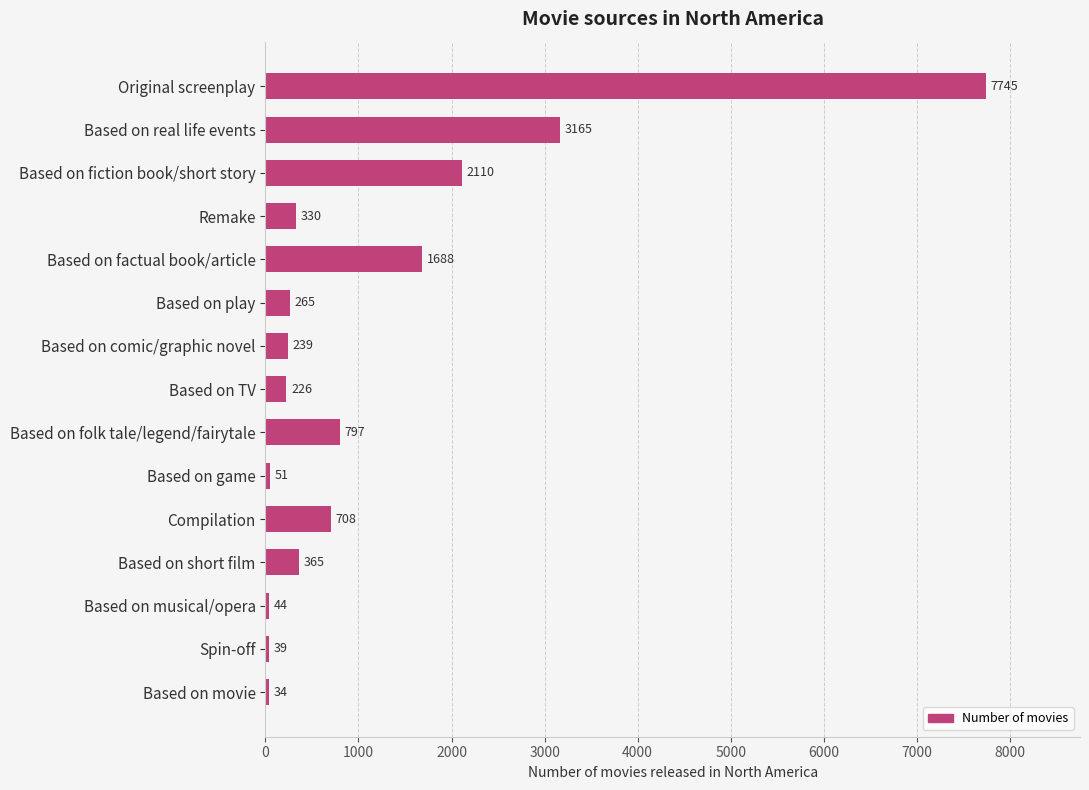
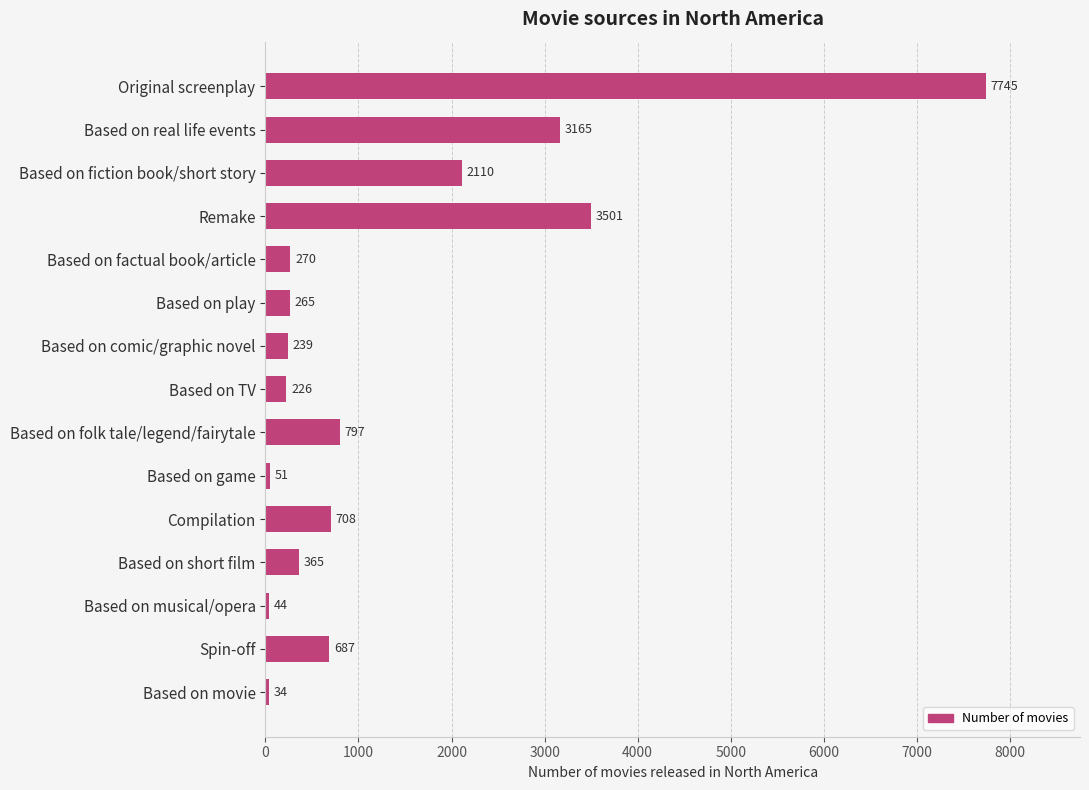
Remake: 330 -> 3501
Based on factual book/article: 1688 -> 270
Spin-off: 39 -> 687
